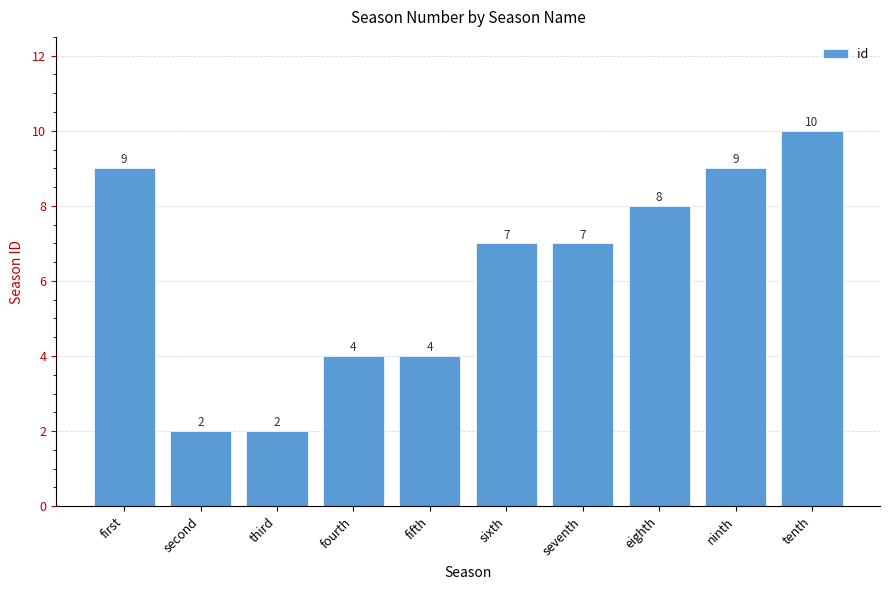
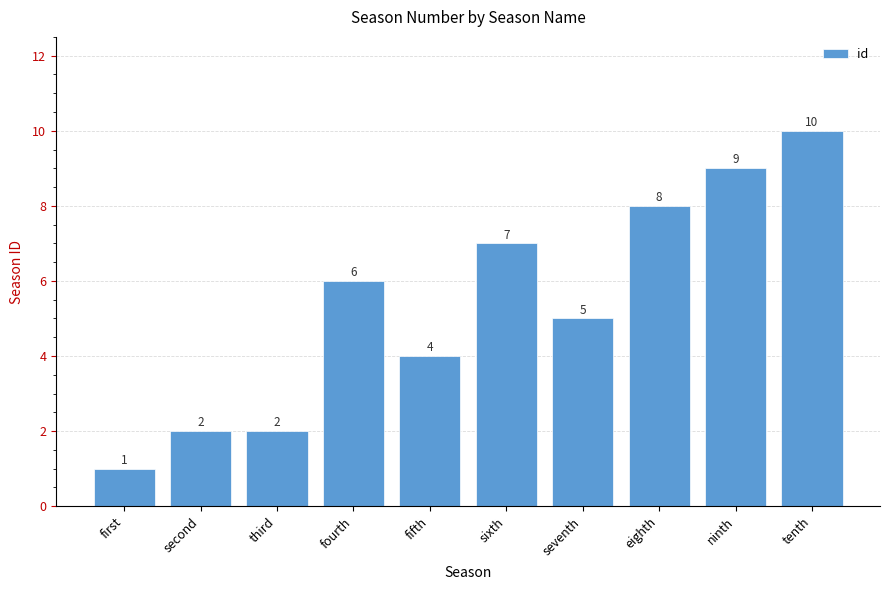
first: 9 -> 1
fourth: 4 -> 6
seventh: 7 -> 5
